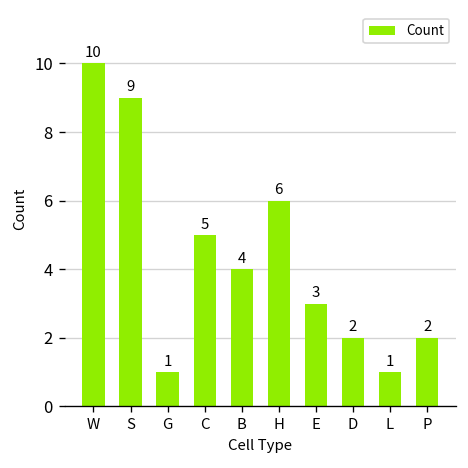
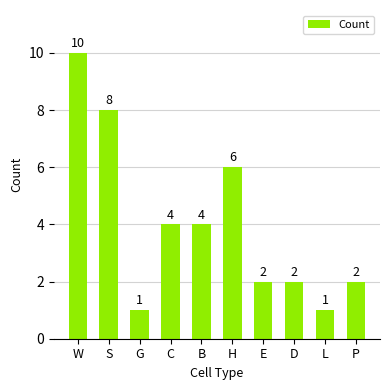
S: 9 -> 8
C: 5 -> 4
E: 3 -> 2
